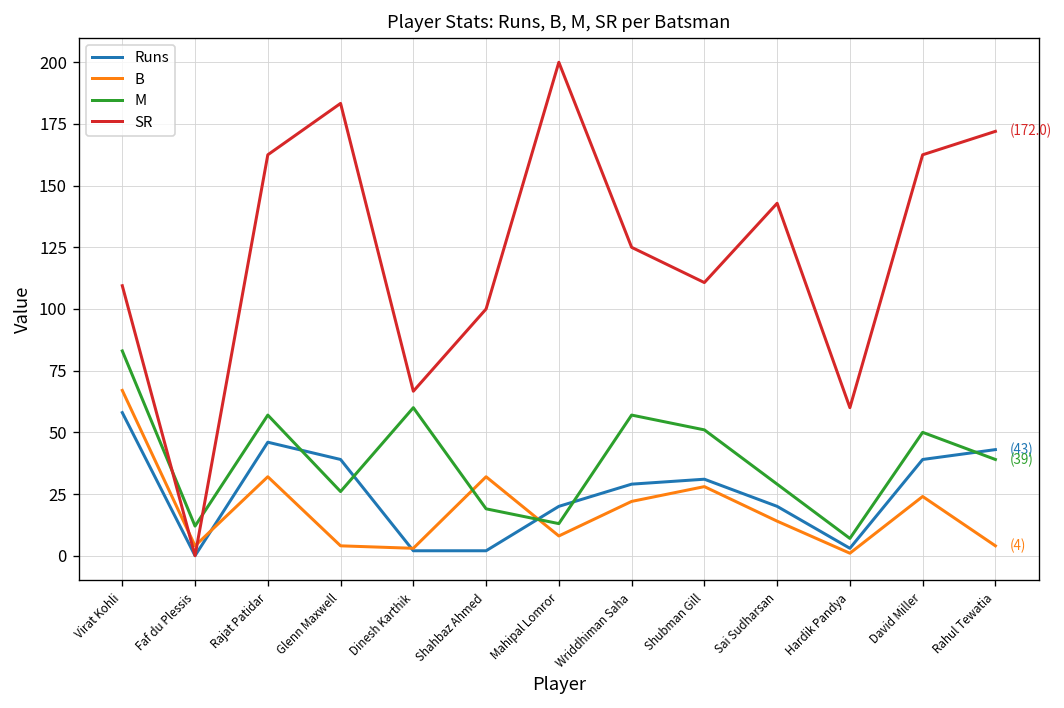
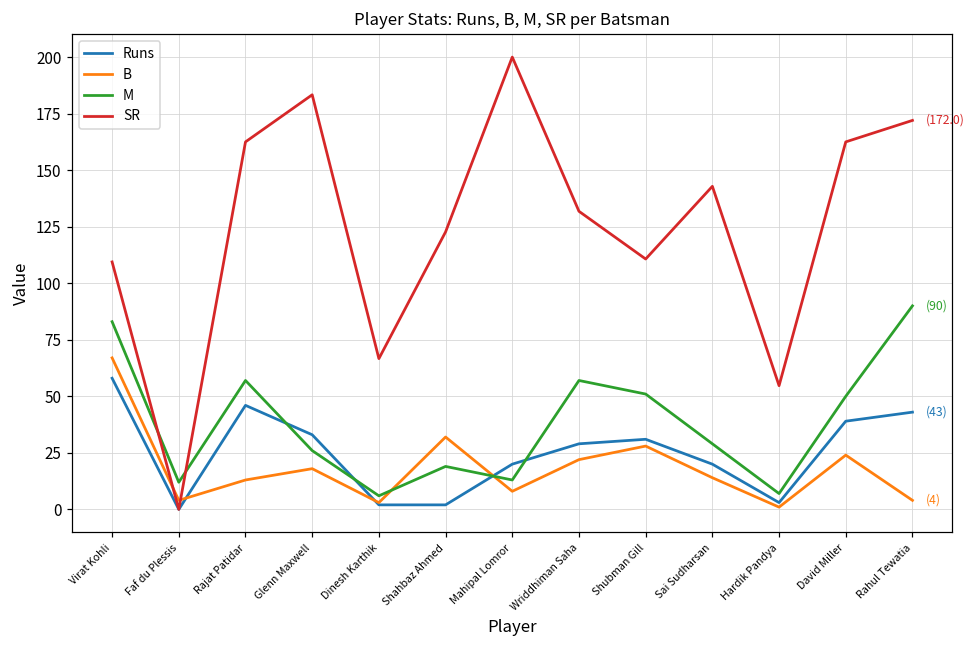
B, Rajat Patidar: 32 -> 13
Runs, Glenn Maxwell: 39 -> 33
B, Glenn Maxwell: 4 -> 18
M, Dinesh Karthik: 60 -> 6
SR, Shahbaz Ahmed: 100 -> 123
SR, Wriddhiman Saha: 125 -> 132
SR, Hardik Pandya: 60 -> 55
M, Rahul Tewatia: (39) -> (90)
